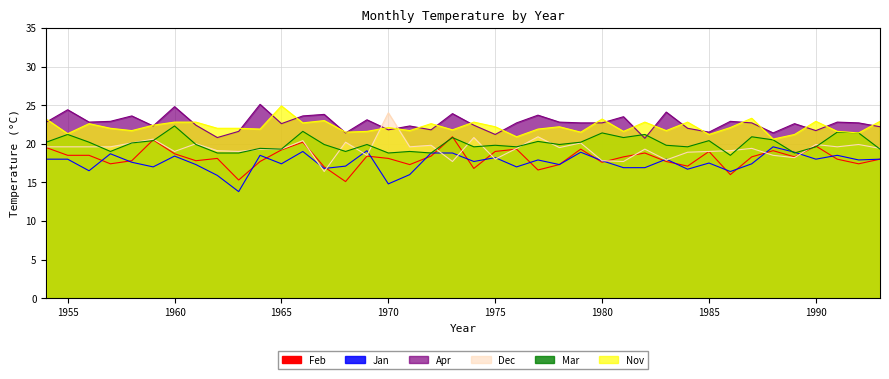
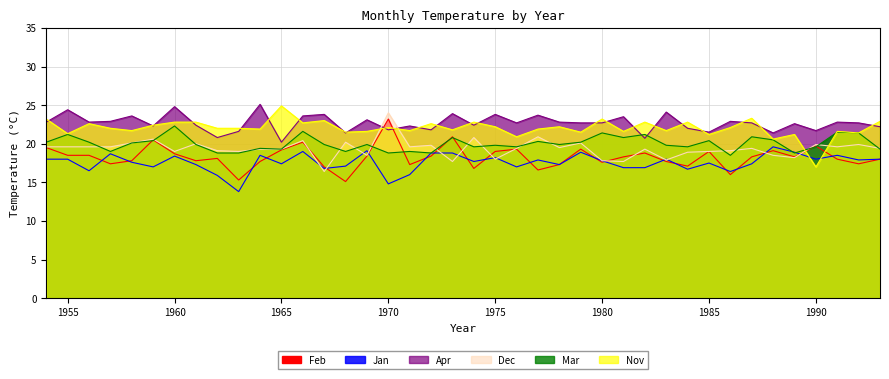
Apr, 1965: 23 -> 20
Feb, 1970: 18 -> 23
Apr, 1975: 21 -> 24
Nov, 1990: 23 -> 17
